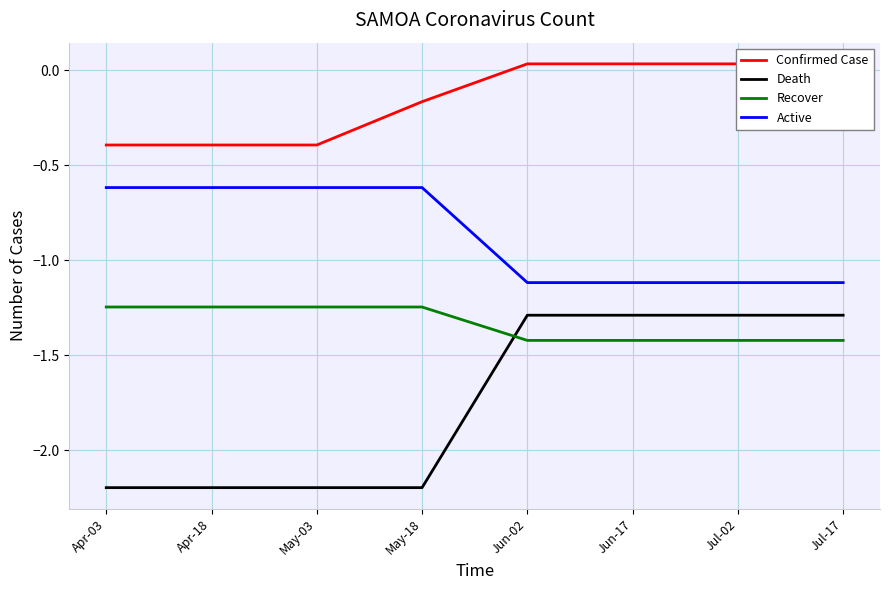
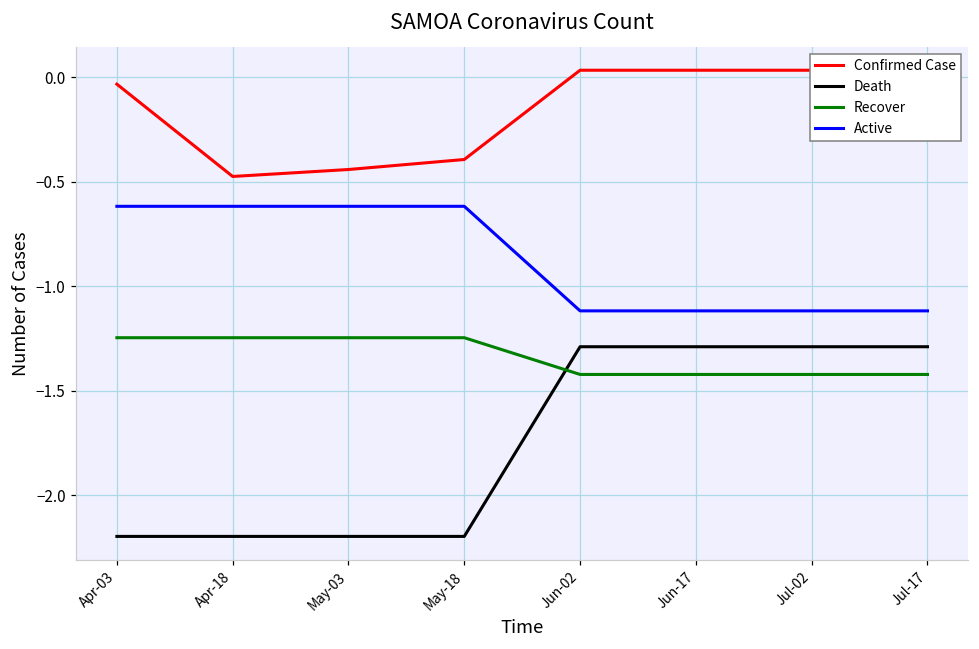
Confirmed Case, Apr-03: -0.39 -> -0.03
Confirmed Case, Apr-18: -0.39 -> -0.47
Confirmed Case, May-03: -0.39 -> -0.44
Confirmed Case, May-18: -0.16 -> -0.39
